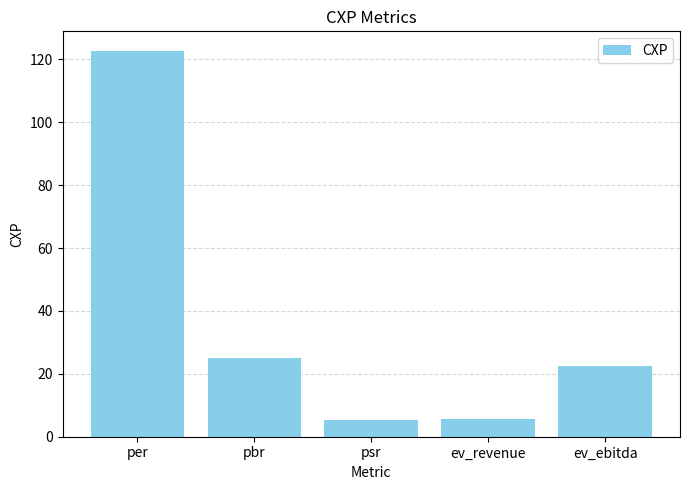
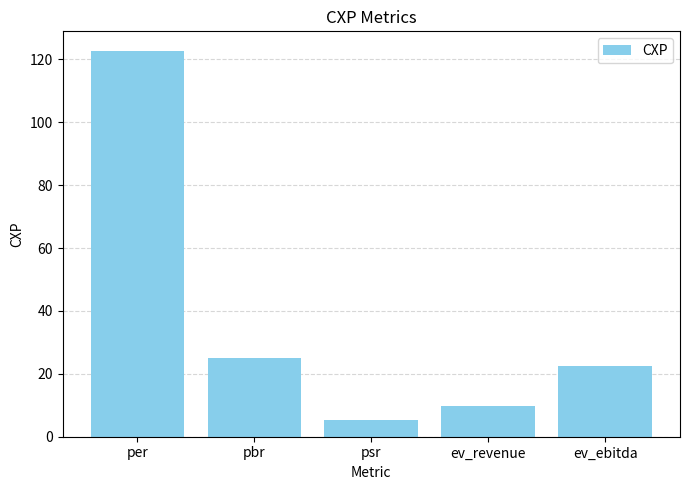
ev_revenue: 6 -> 10
